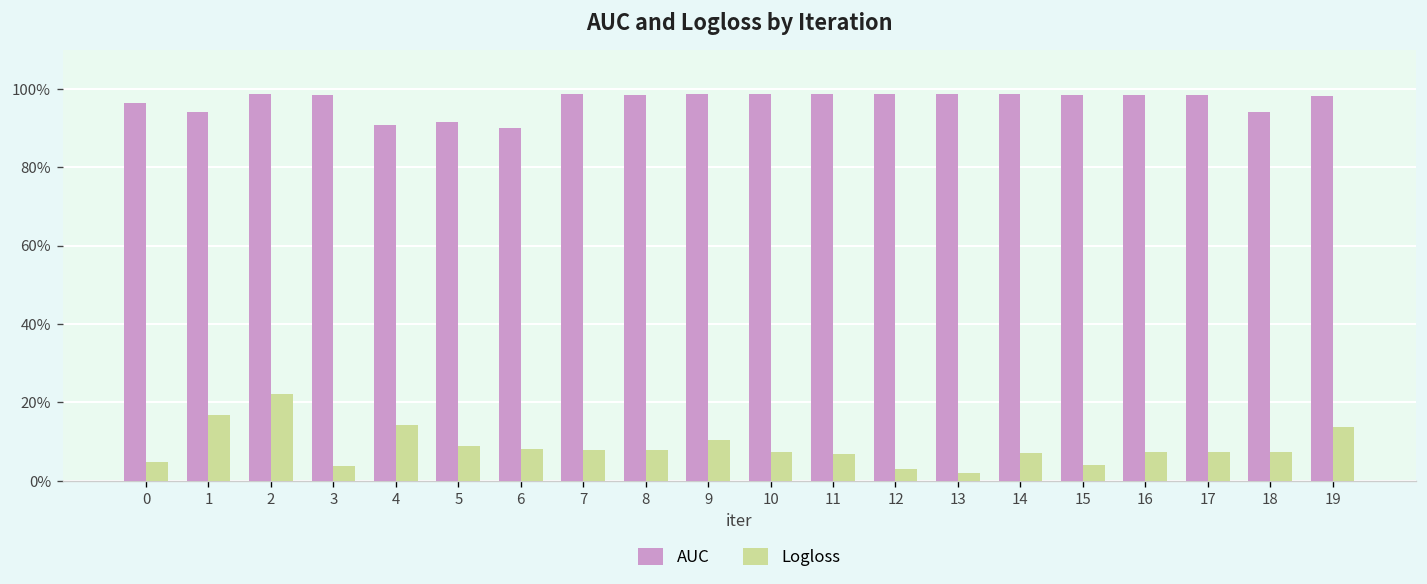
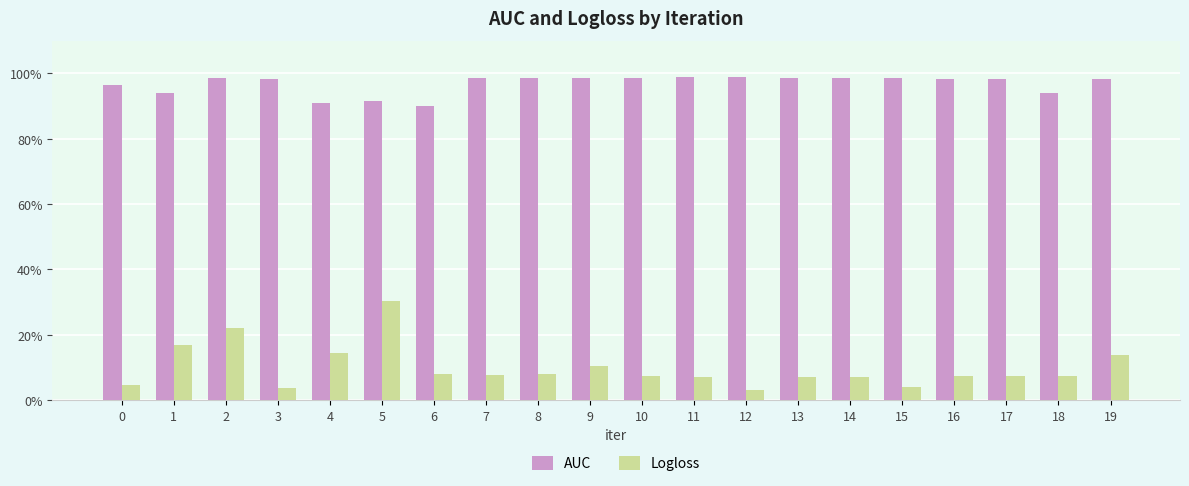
Logloss, 5: 9% -> 30%
Logloss, 13: 2% -> 7%
